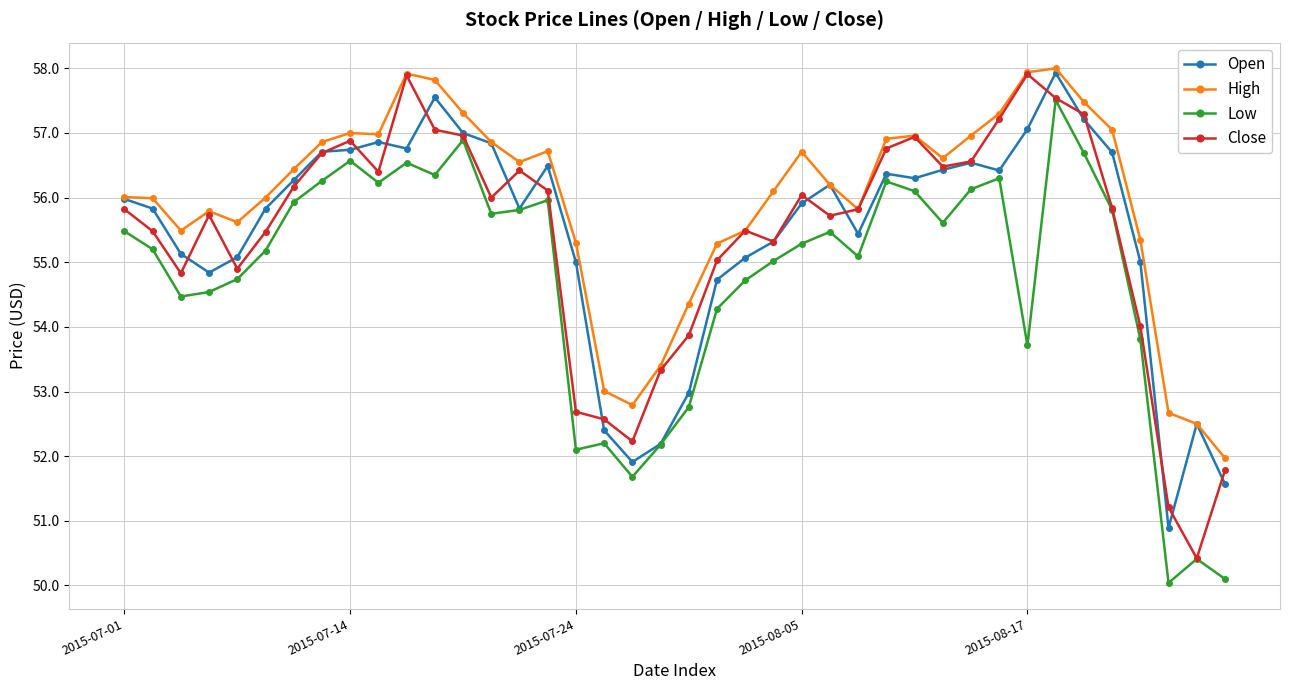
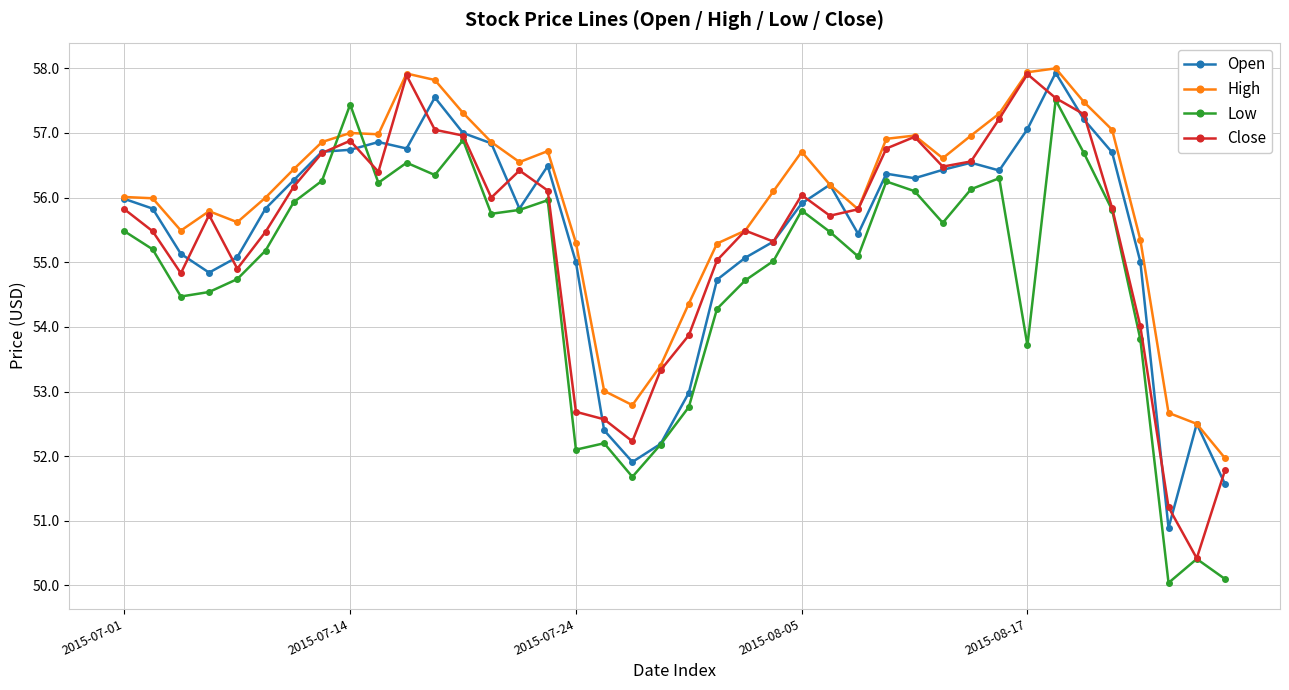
Low, 2015-07-14: 56.6 -> 57.4
Low, 2015-08-05: 55.3 -> 55.8
